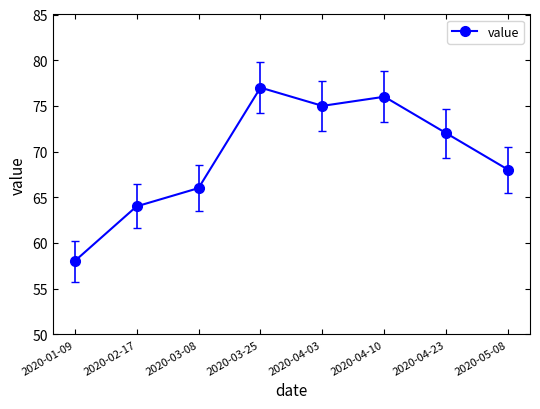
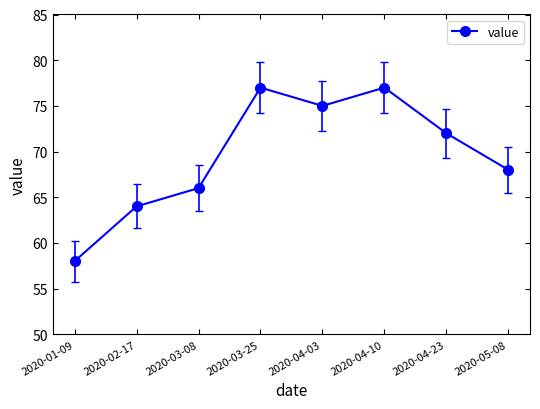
value, 2020-04-10: 76 -> 77
